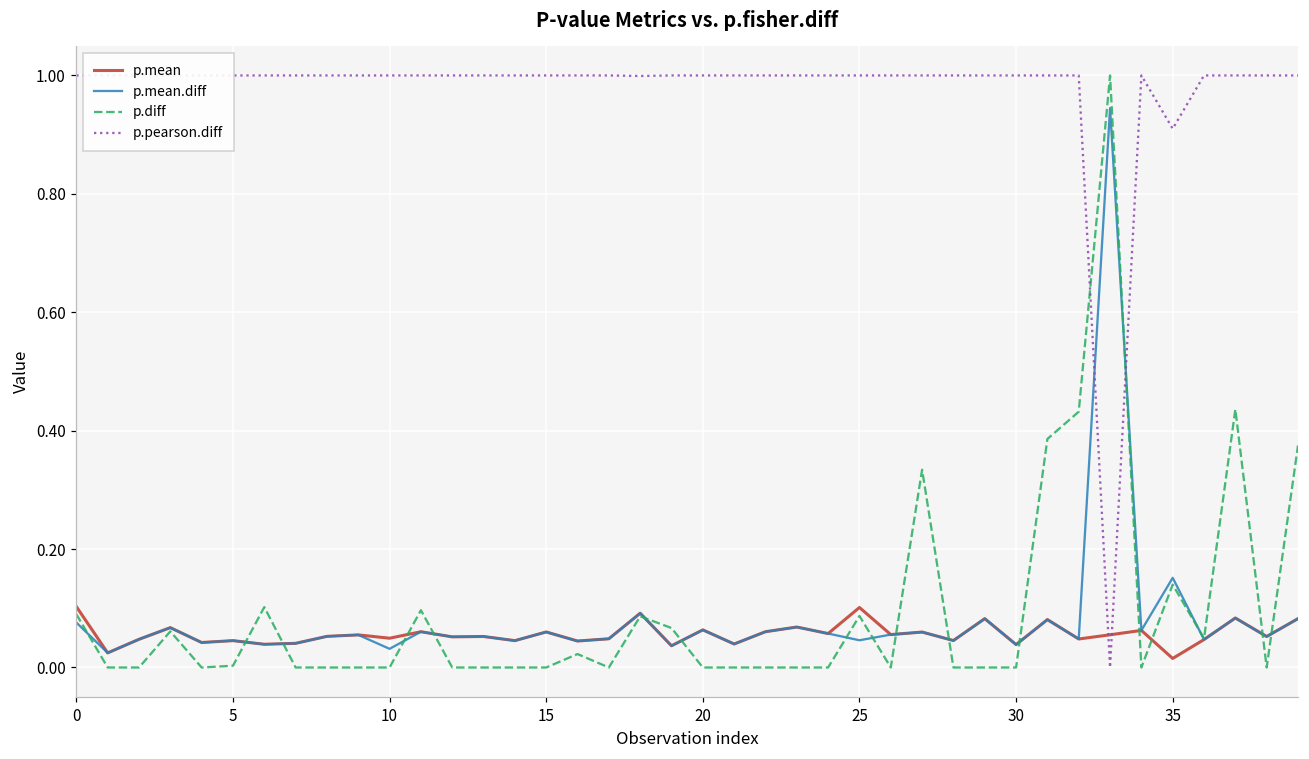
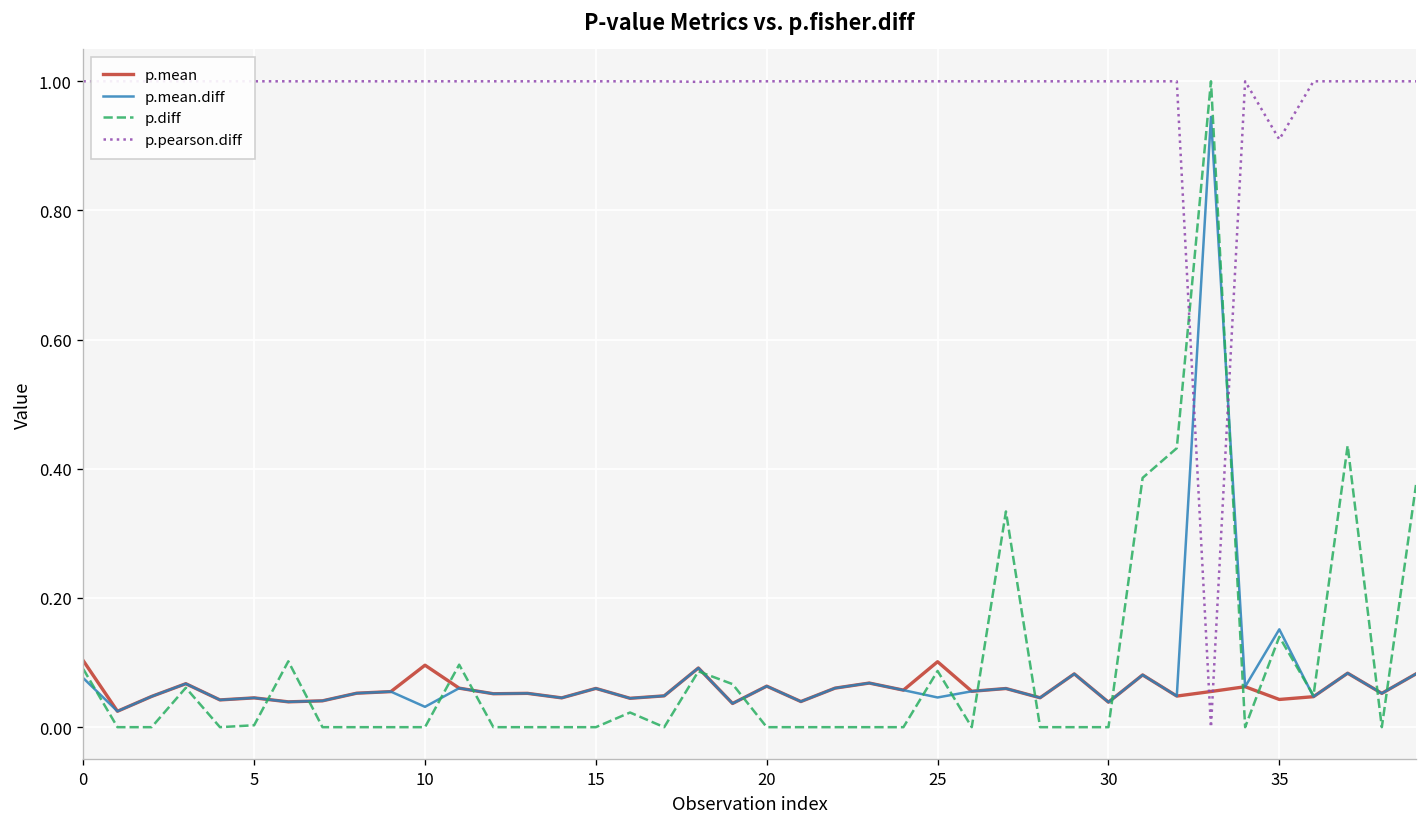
p.mean, 10: 0.05 -> 0.10
p.mean, 35: 0.02 -> 0.04
